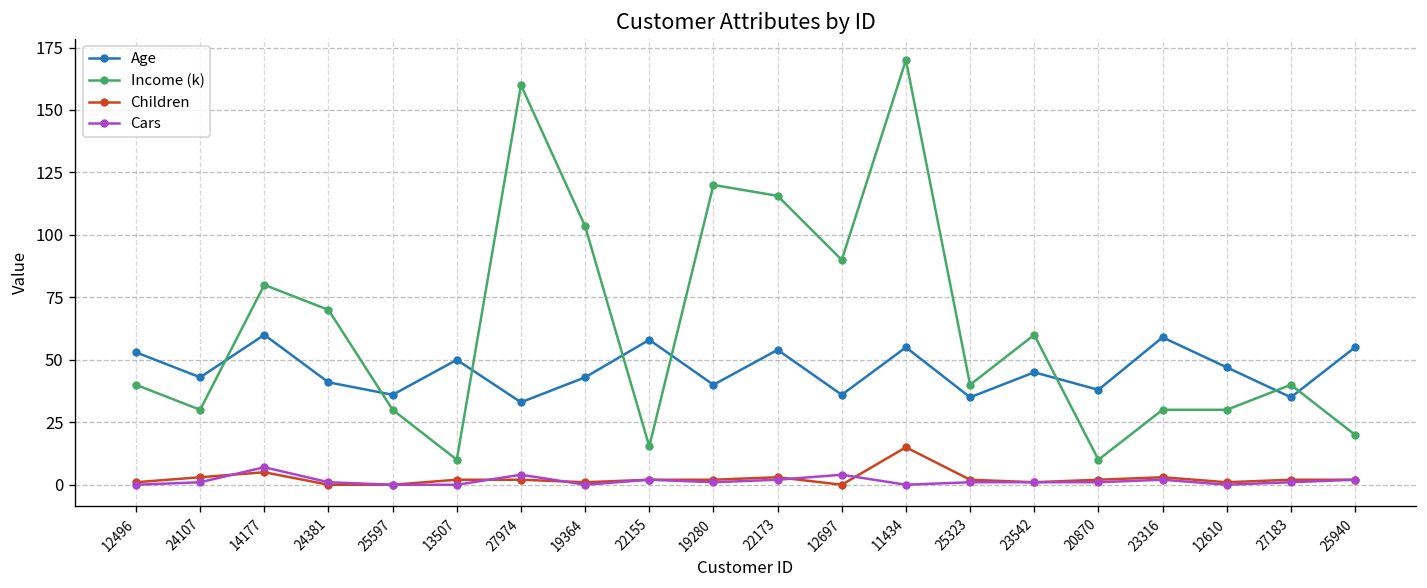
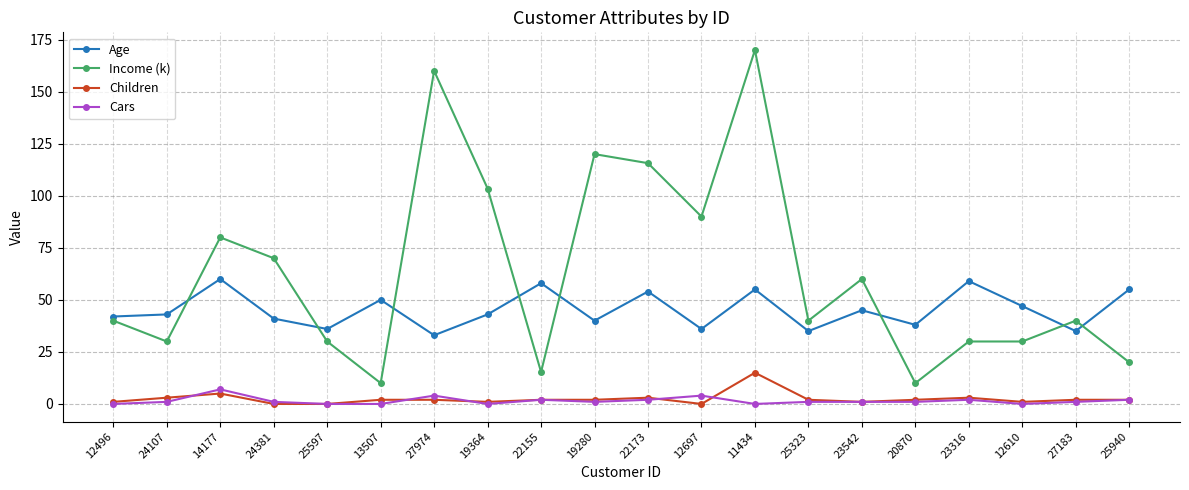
Age, 12496: 53 -> 42
